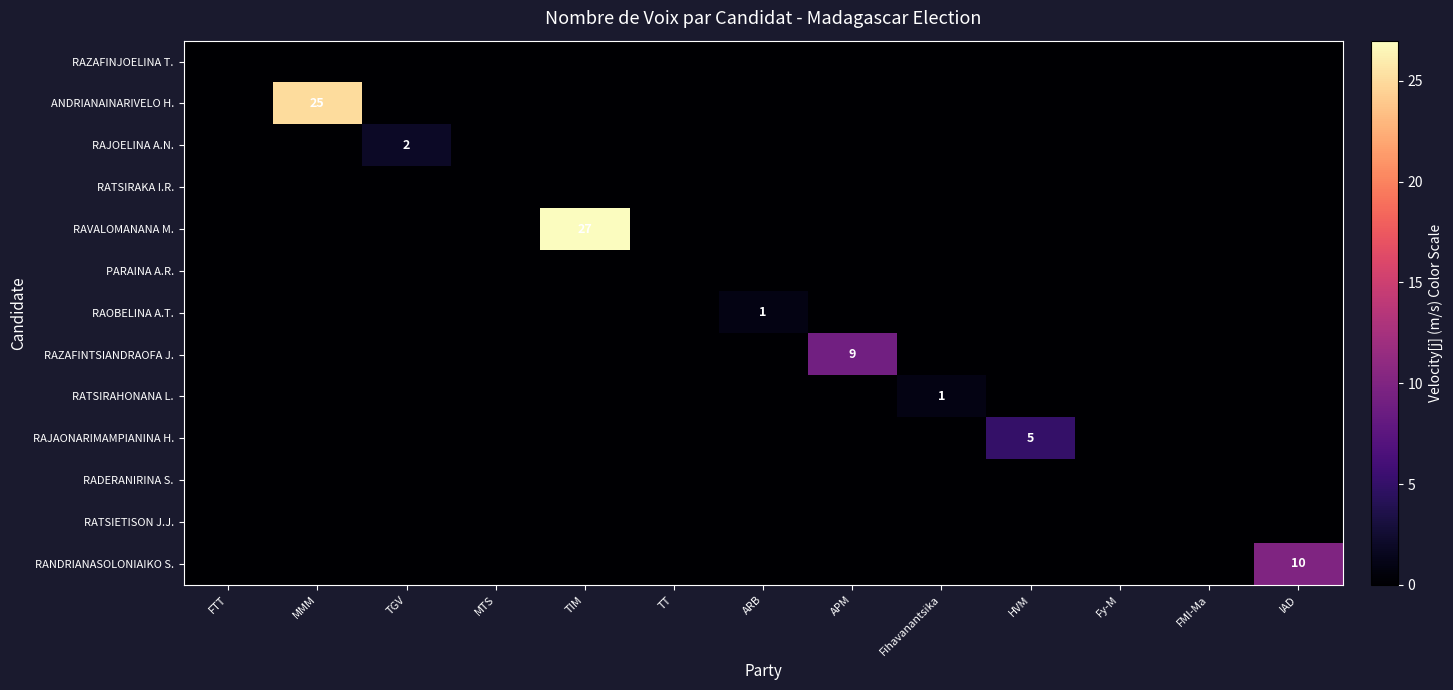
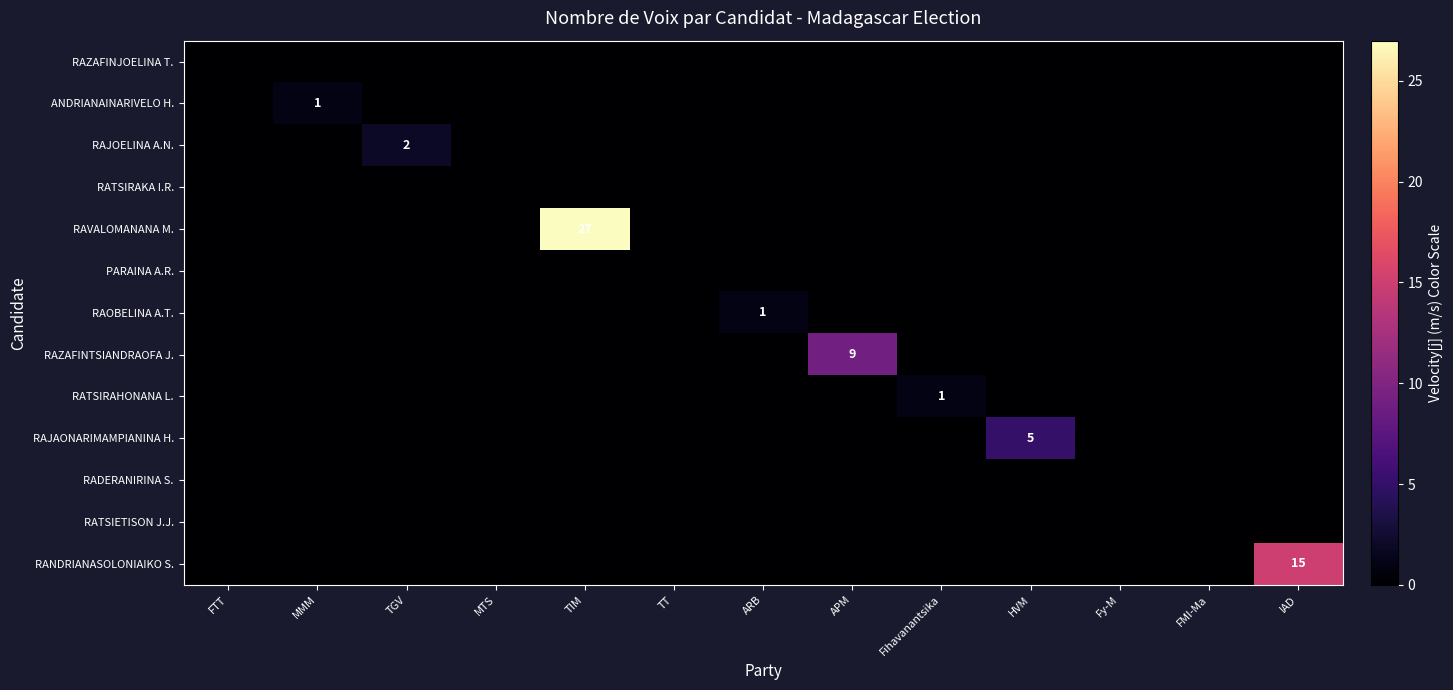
ANDRIANAINARIVELO H., MMM: 25 -> 1
RANDRIANASOLONIAIKO S., IAD: 10 -> 15
